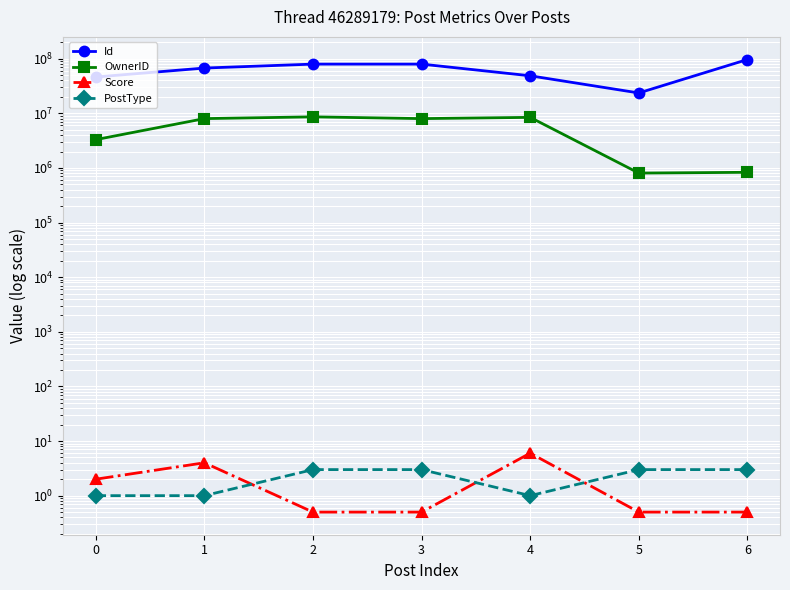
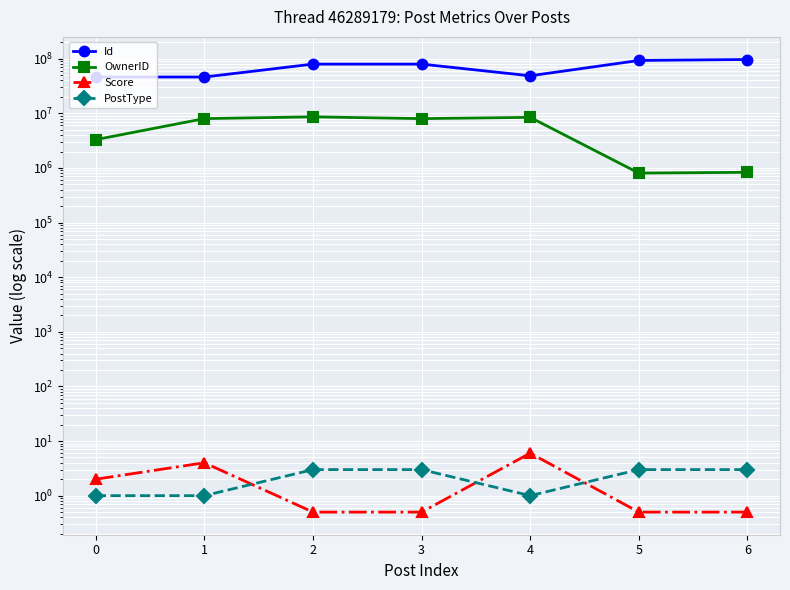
Id, 1: 70000000 -> 50000000
Id, 5: 24000000 -> 90000000
